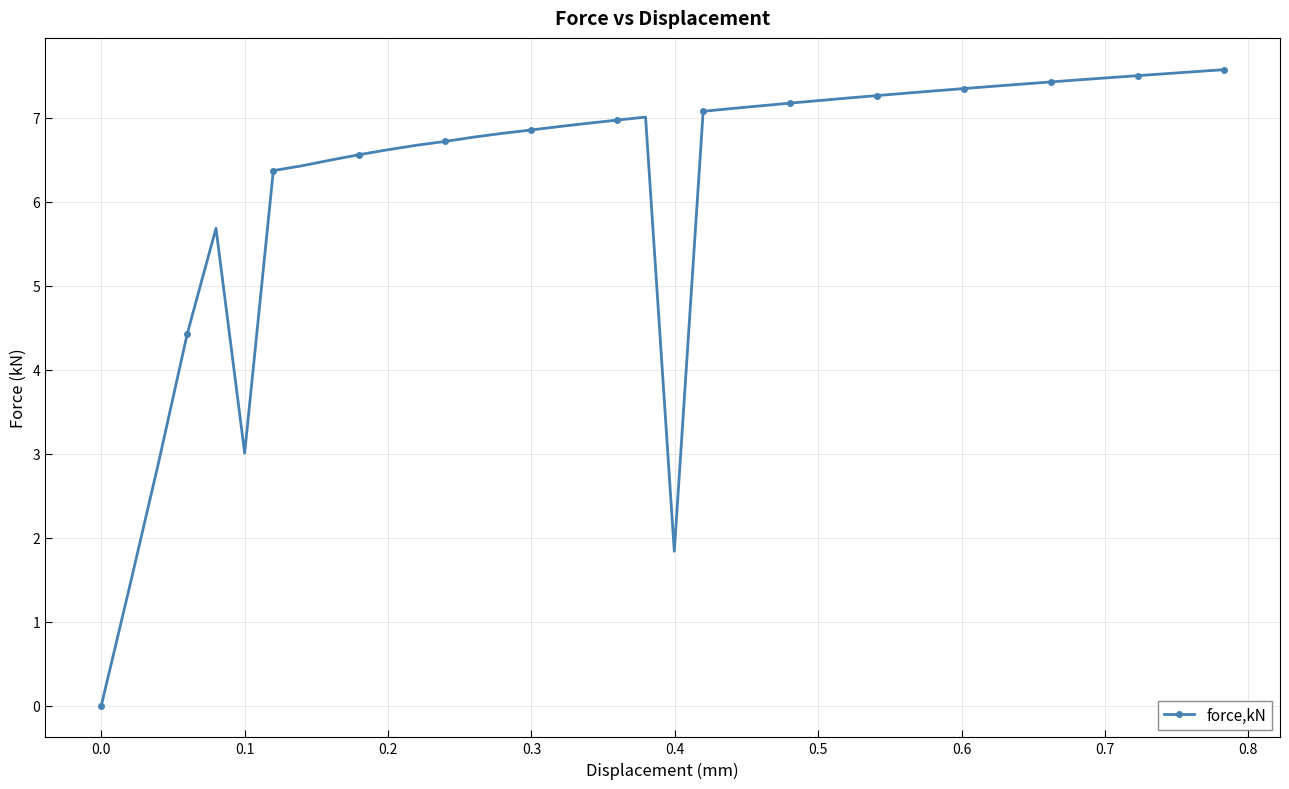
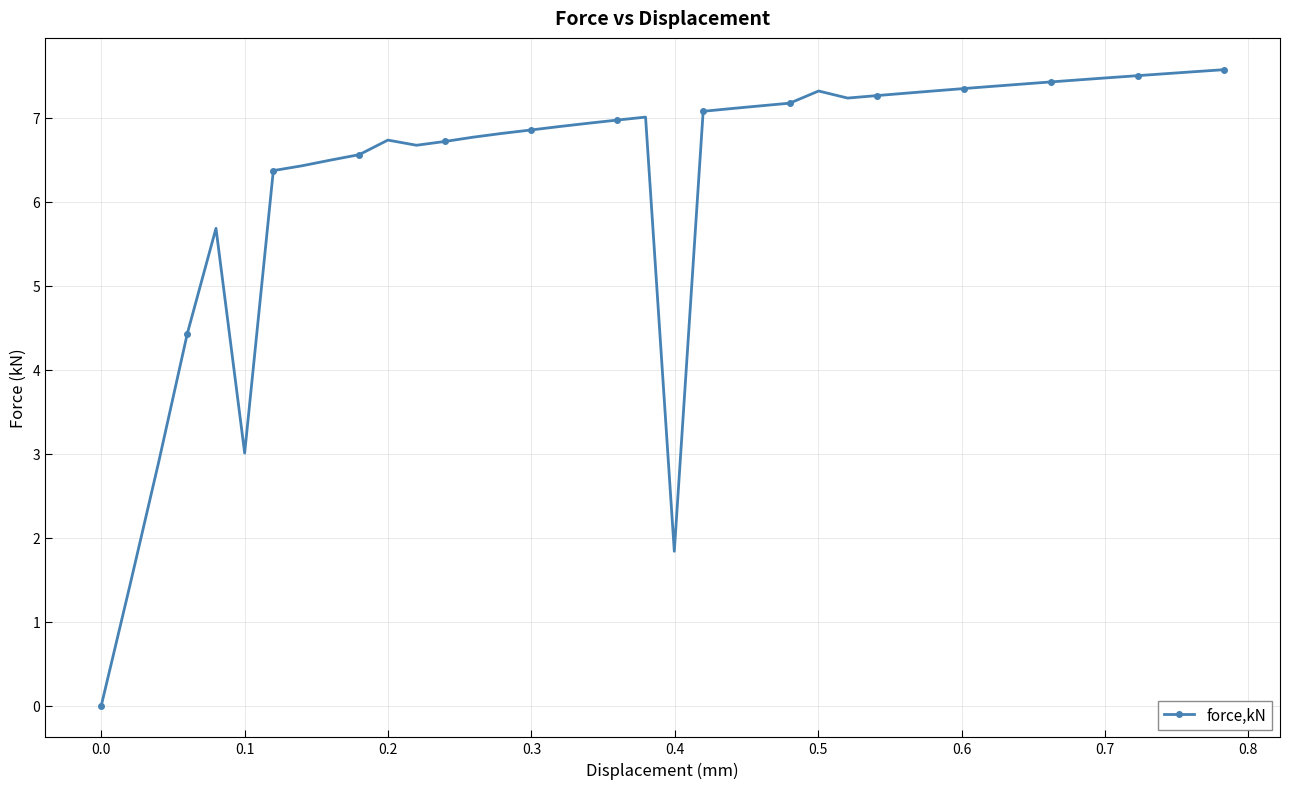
0.2: 6.6 -> 6.7
0.5: 7.2 -> 7.3
